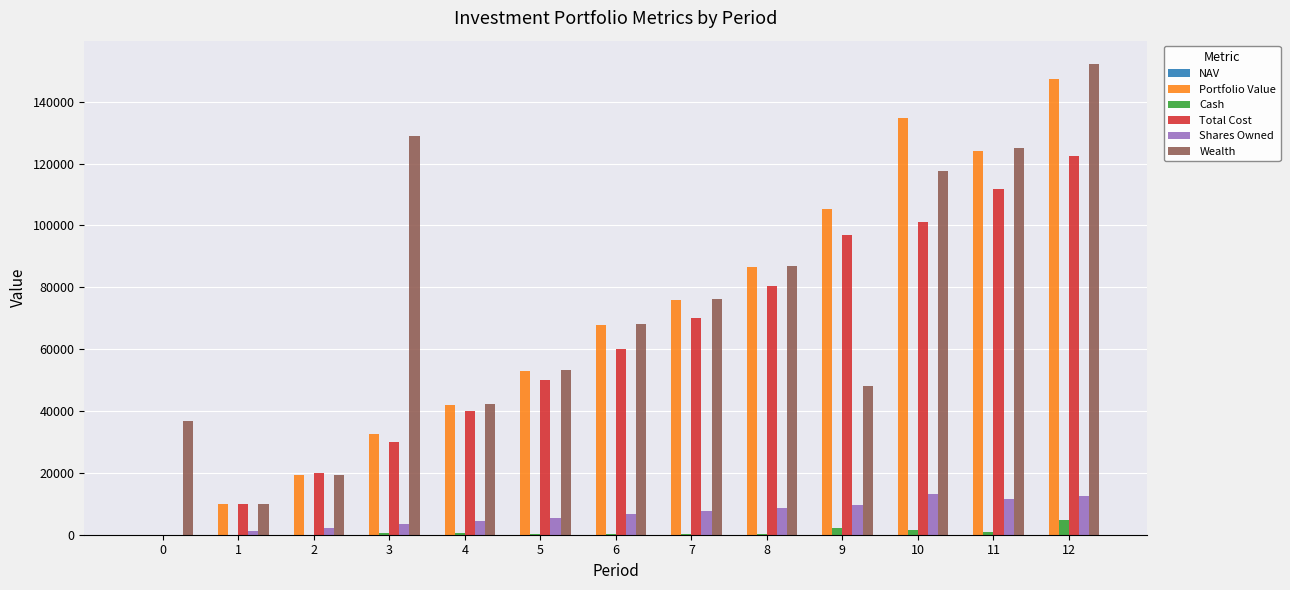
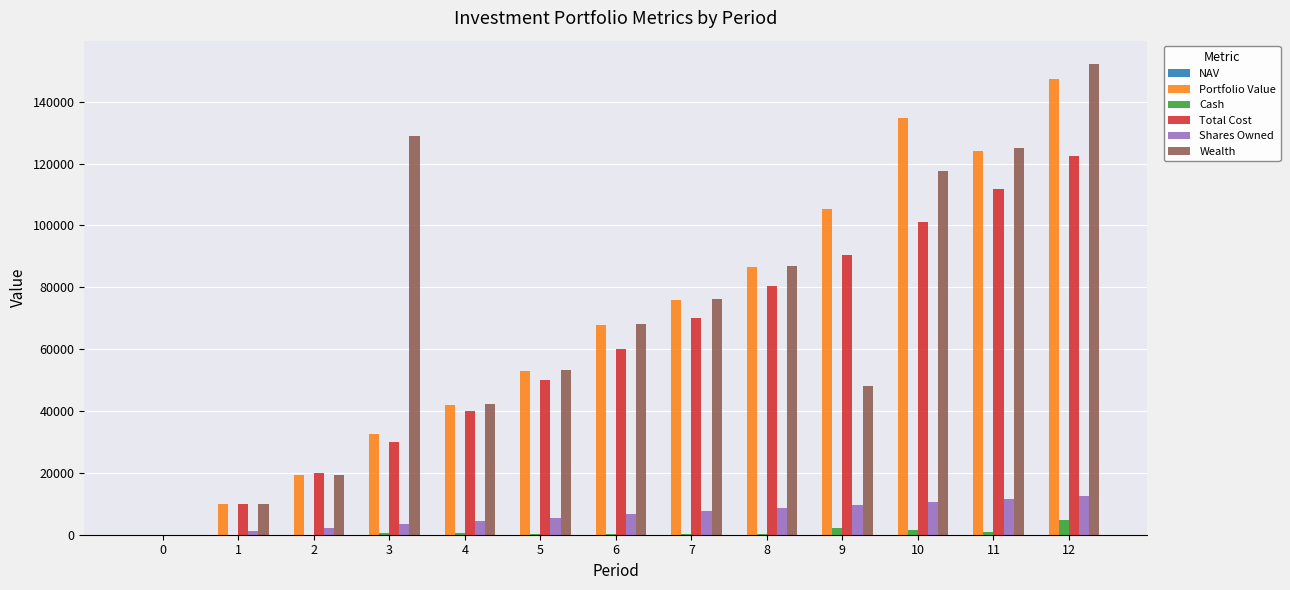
Wealth, 0: 37000 -> 0
Total Cost, 9: 97000 -> 90000
Shares Owned, 10: 13000 -> 10000
